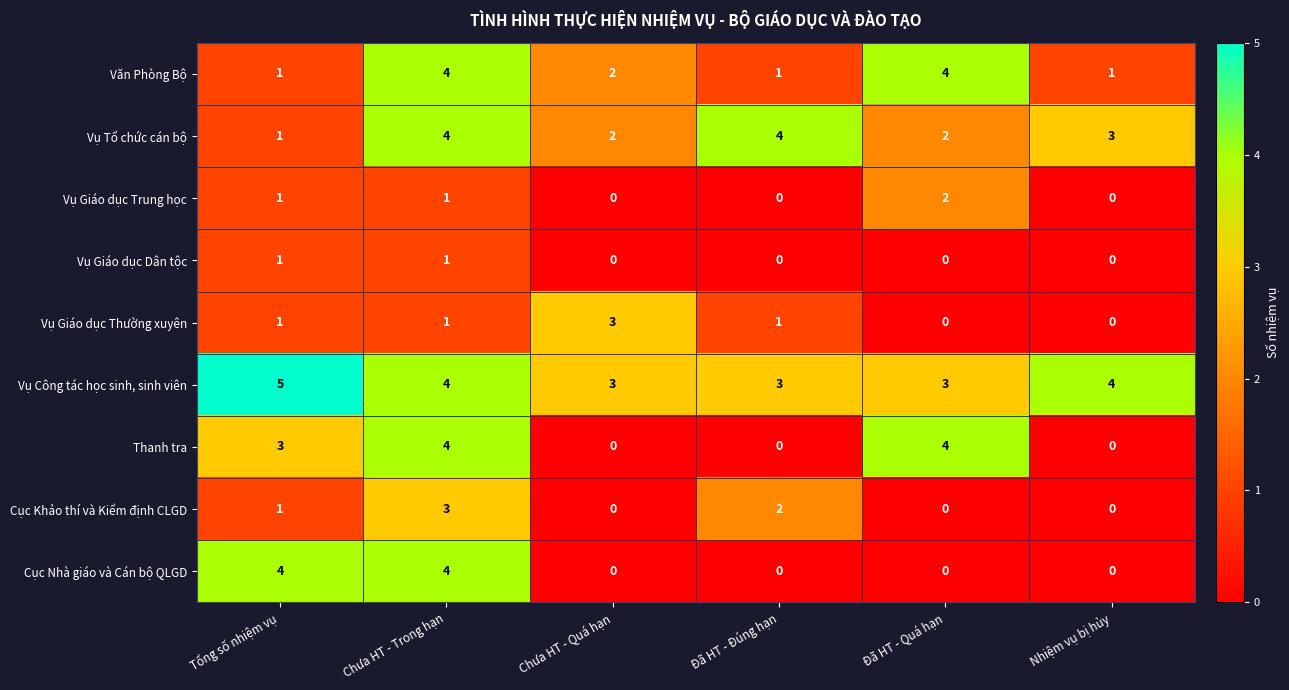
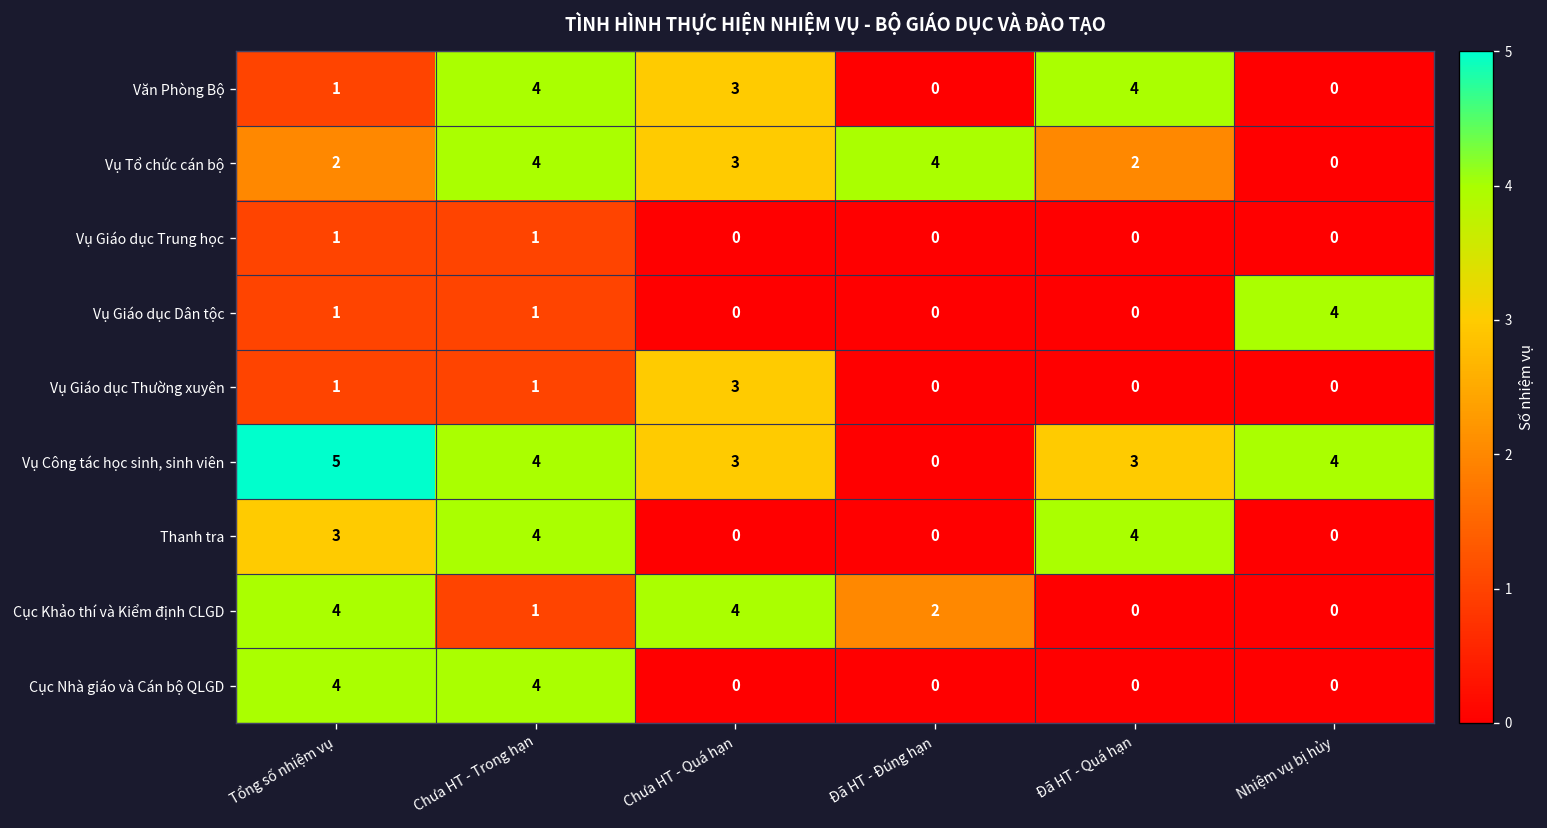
Văn Phòng Bộ, Chưa HT - Quá hạn: 2 -> 3
Văn Phòng Bộ, Đã HT - Đúng hạn: 1 -> 0
Văn Phòng Bộ, Nhiệm vụ bị hủy: 1 -> 0
Vụ Tổ chức cán bộ, Tổng số nhiệm vụ: 1 -> 2
Vụ Tổ chức cán bộ, Chưa HT - Quá hạn: 2 -> 3
Vụ Tổ chức cán bộ, Nhiệm vụ bị hủy: 3 -> 0
Vụ Giáo dục Trung học, Đã HT - Quá hạn: 2 -> 0
Vụ Giáo dục Dân tộc, Nhiệm vụ bị hủy: 0 -> 4
Vụ Giáo dục Thường xuyên, Đã HT - Đúng hạn: 1 -> 0
Vụ Công tác học sinh, sinh viên, Đã HT - Đúng hạn: 3 -> 0
Cục Khảo thí và Kiểm định CLGD, Tổng số nhiệm vụ: 1 -> 4
Cục Khảo thí và Kiểm định CLGD, Chưa HT - Trong hạn: 3 -> 1
Cục Khảo thí và Kiểm định CLGD, Chưa HT - Quá hạn: 0 -> 4
